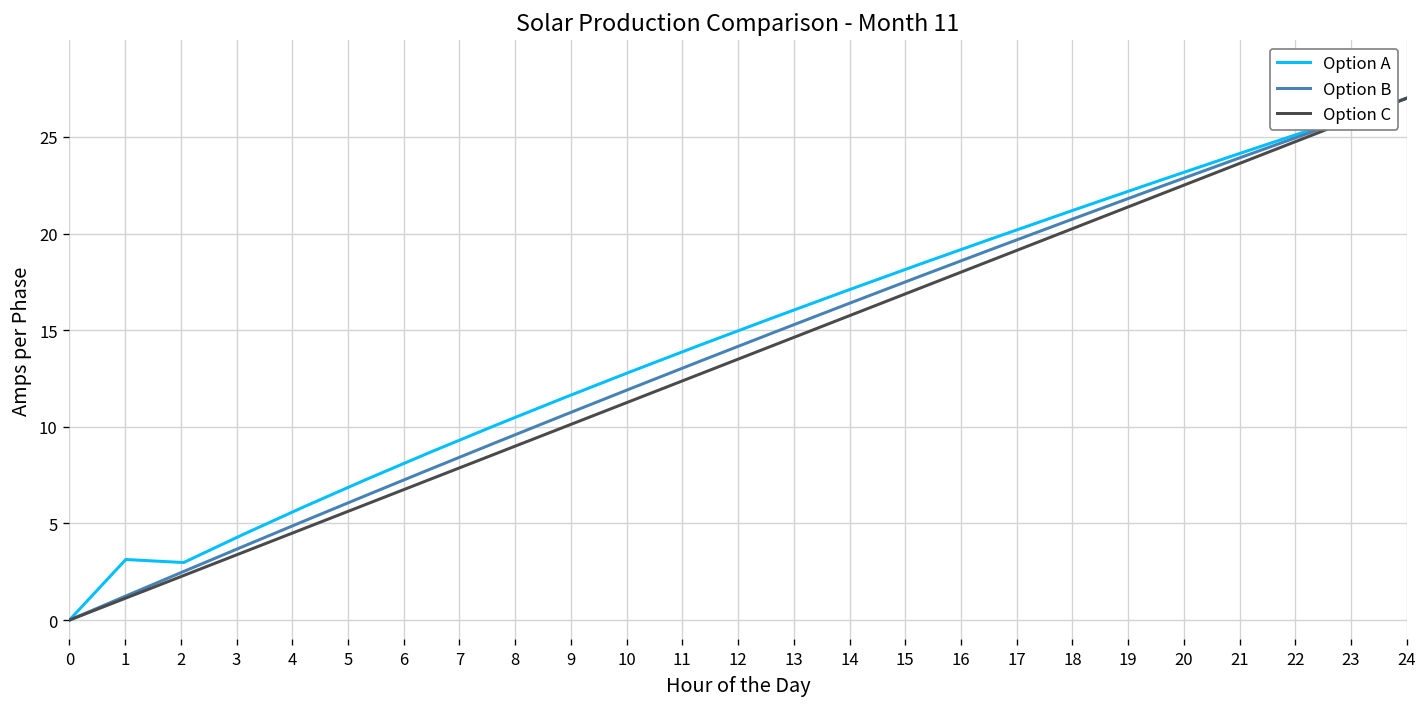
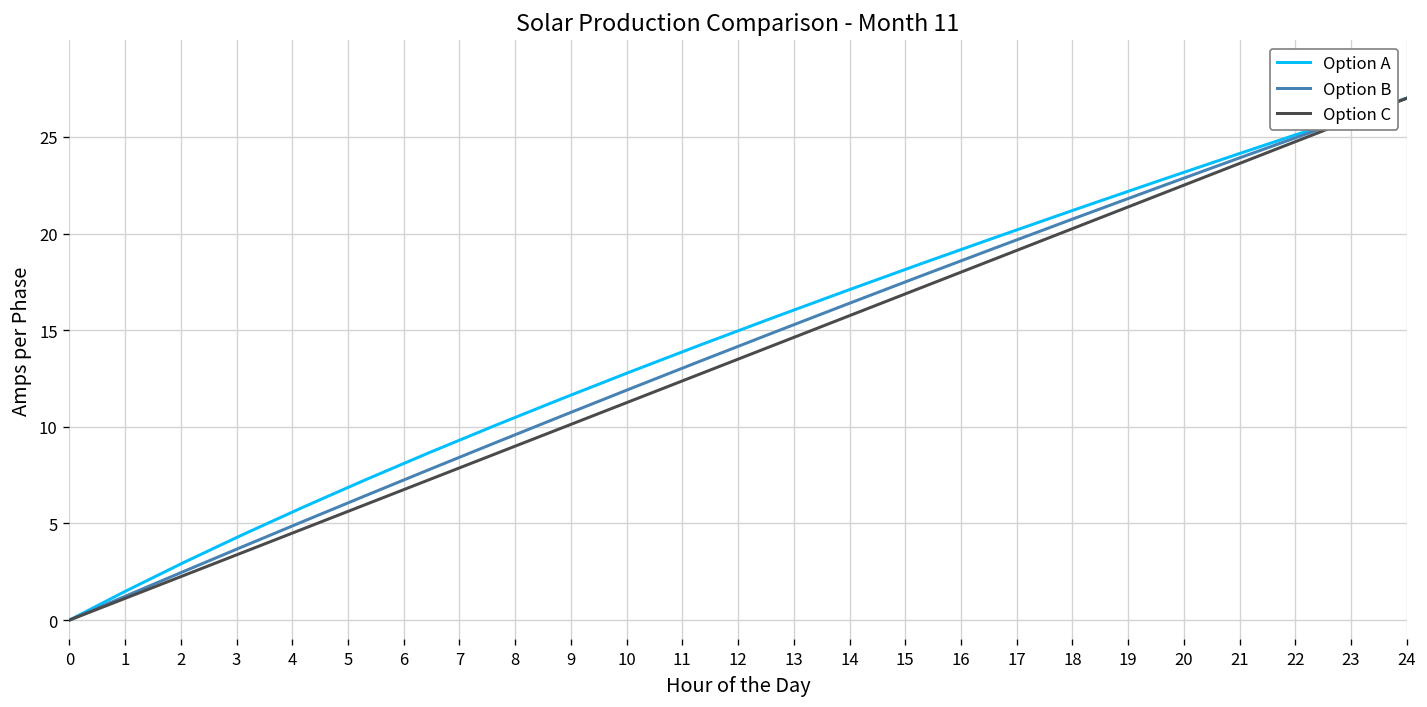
Option A, 1: 3.1 -> 1.5
